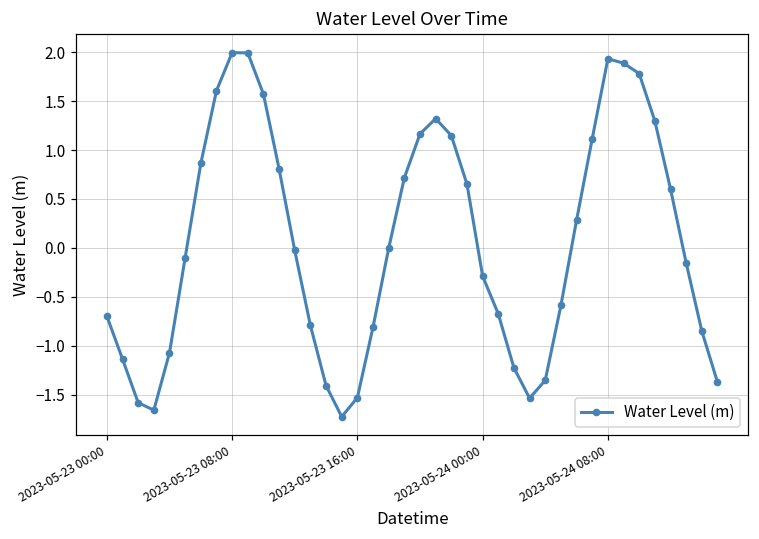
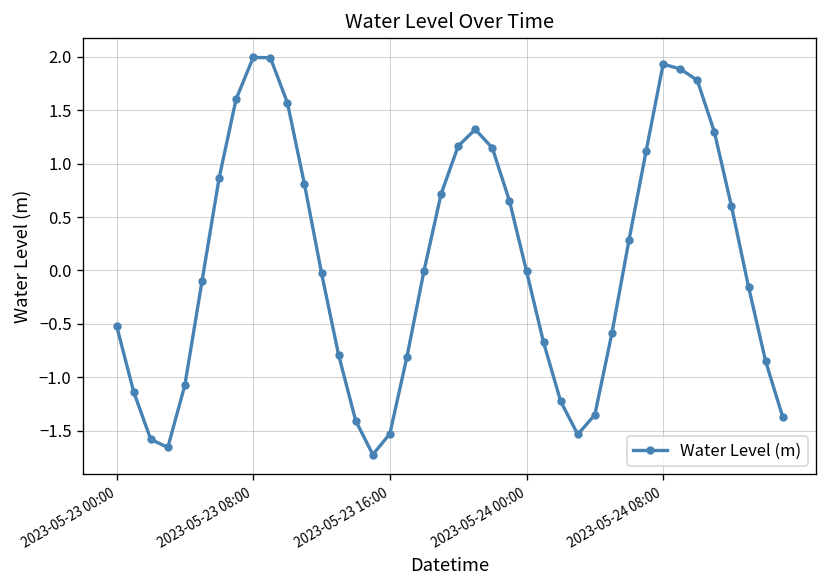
2023-05-23 00:00: -0.7 -> -0.5
2023-05-24 00:00: -0.3 -> 0.0
